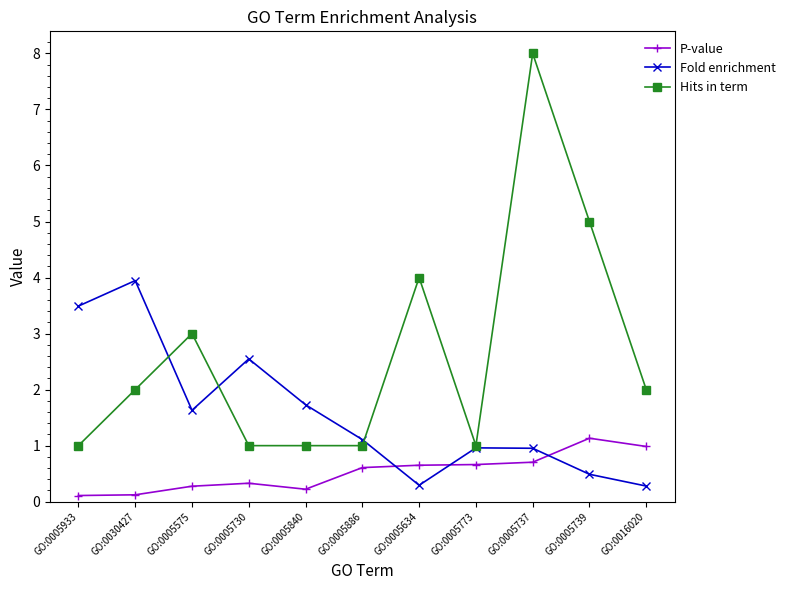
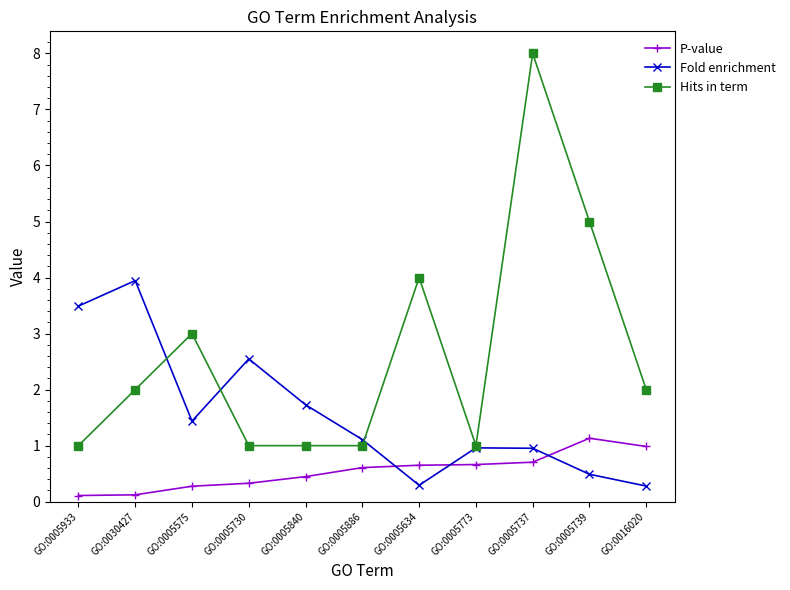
Fold enrichment, GO:0005575: 1.6 -> 1.4
P-value, GO:0005840: 0.2 -> 0.4
